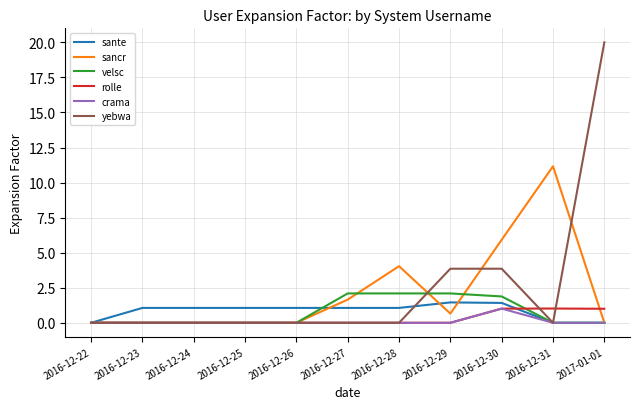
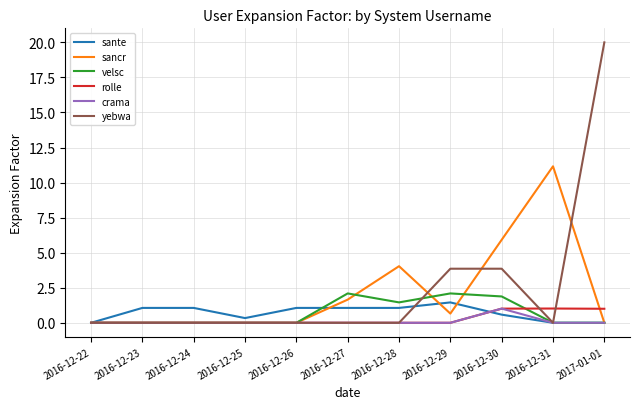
sante, 2016-12-25: 1.1 -> 0.3
velsc, 2016-12-28: 2.1 -> 1.5
sante, 2016-12-30: 1.4 -> 0.6
